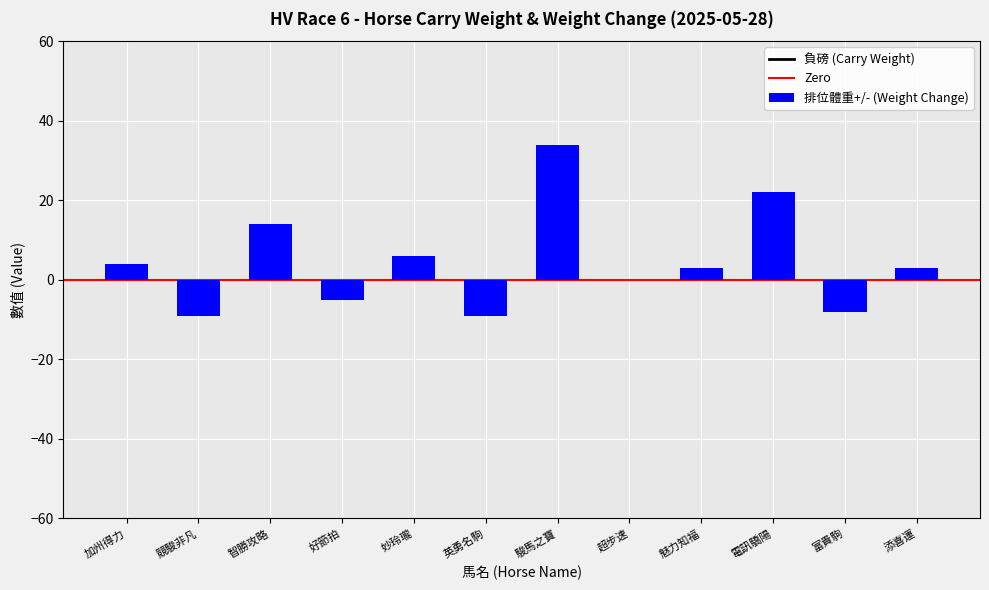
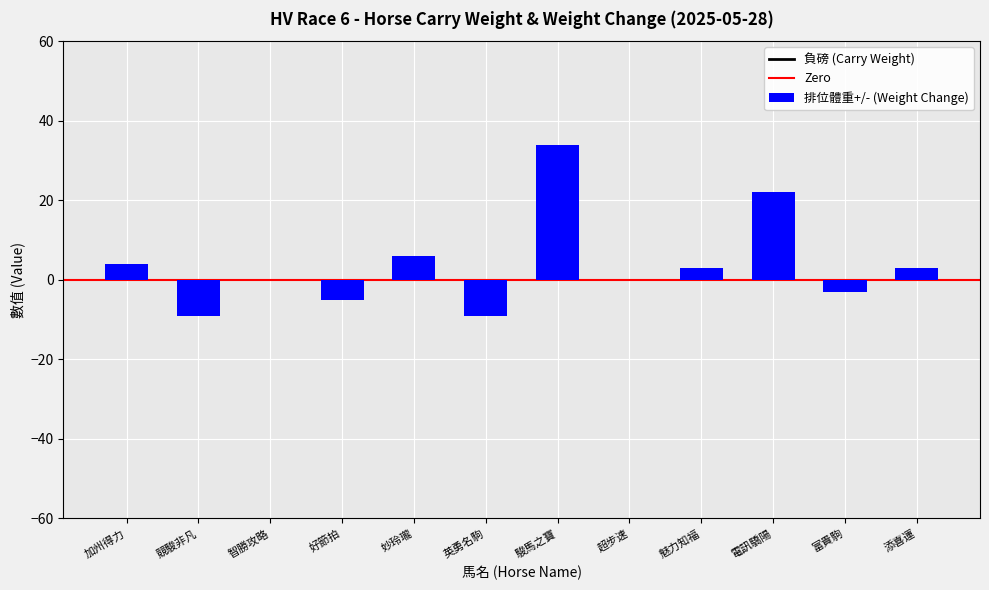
排位體重+/- (Weight Change), 智勝攻略: 14 -> 0
排位體重+/- (Weight Change), 富貴駒: -8 -> -3
